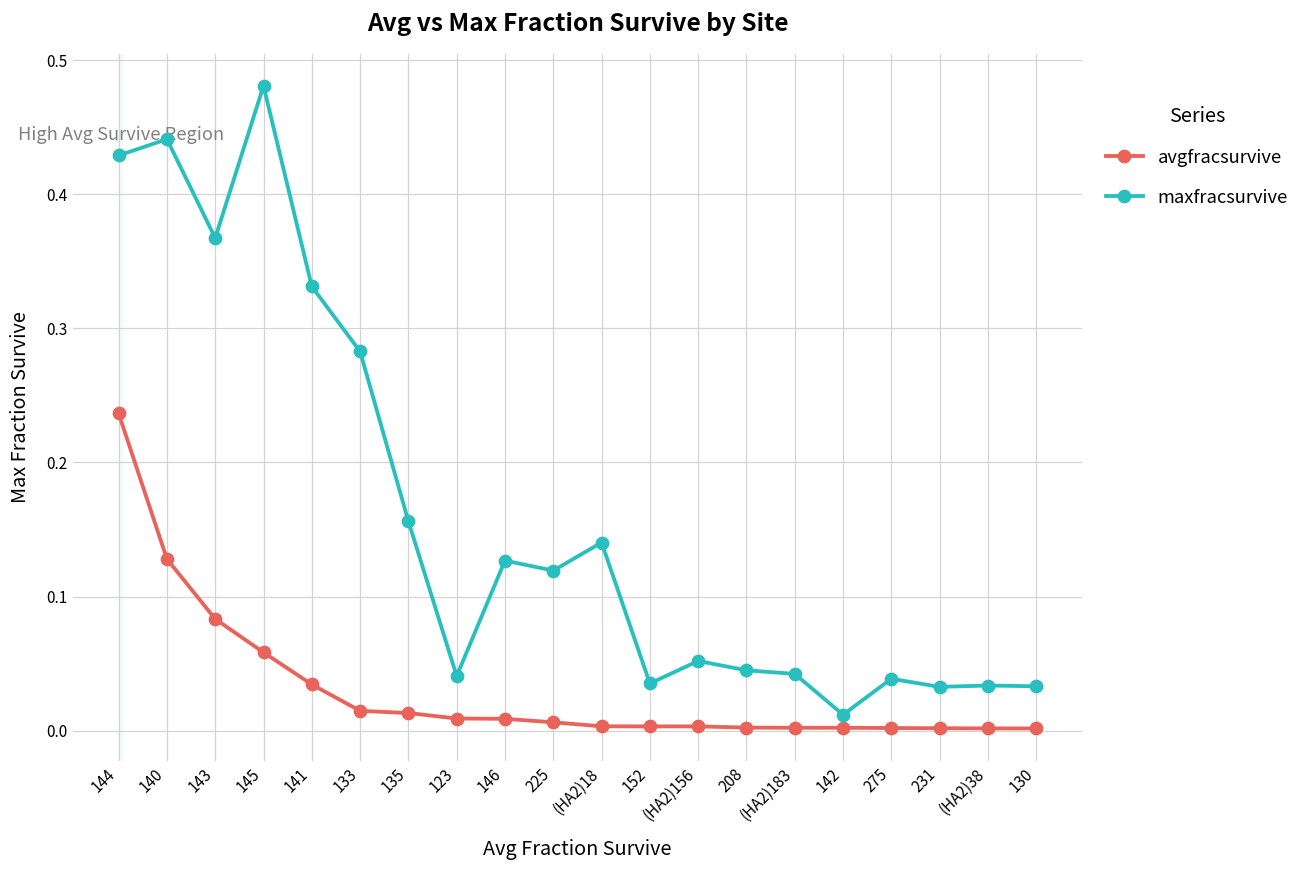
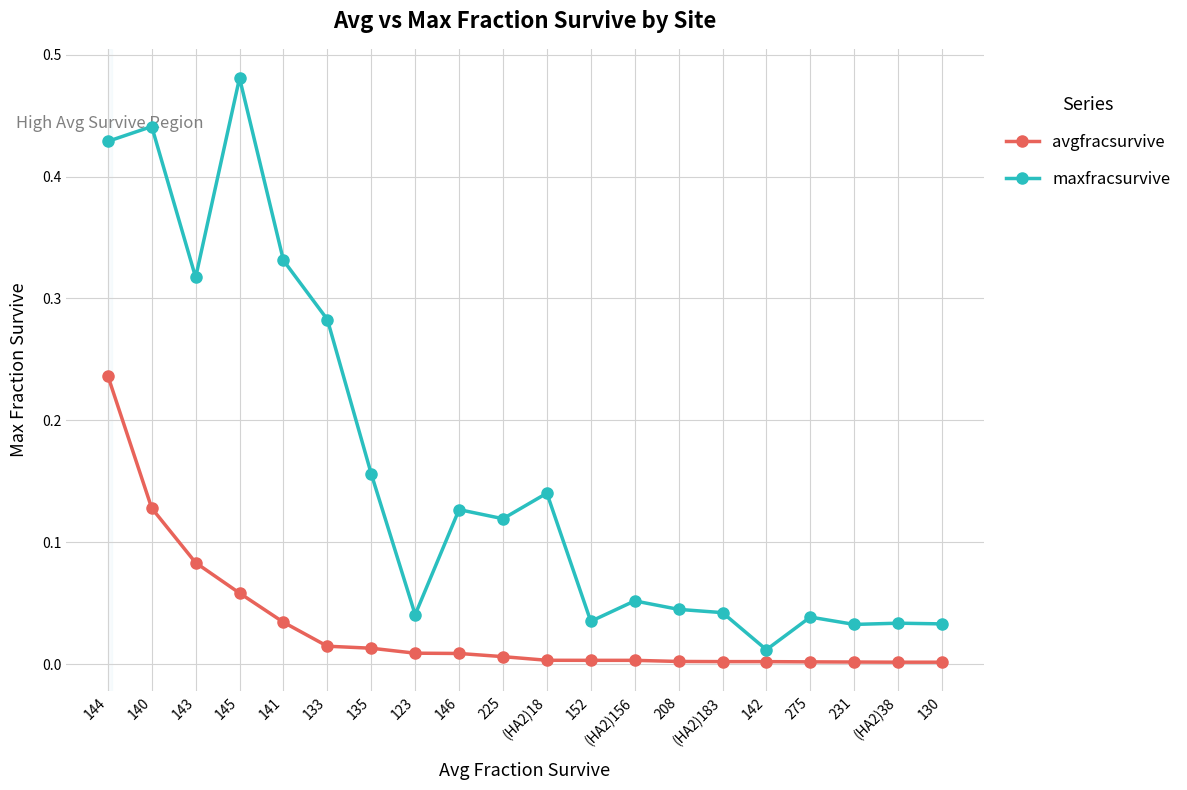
maxfracsurvive, 143: 0.367 -> 0.317
